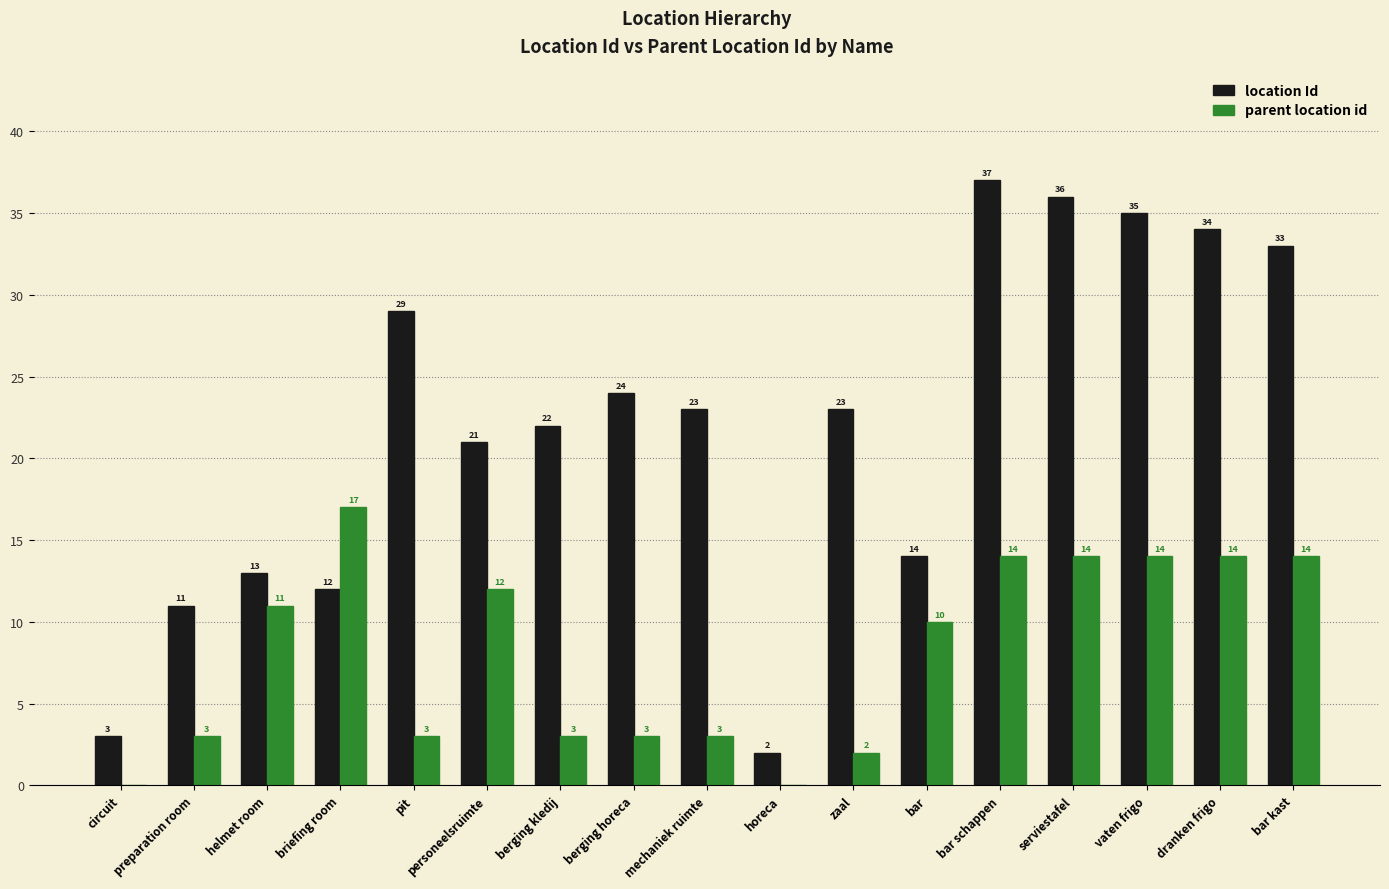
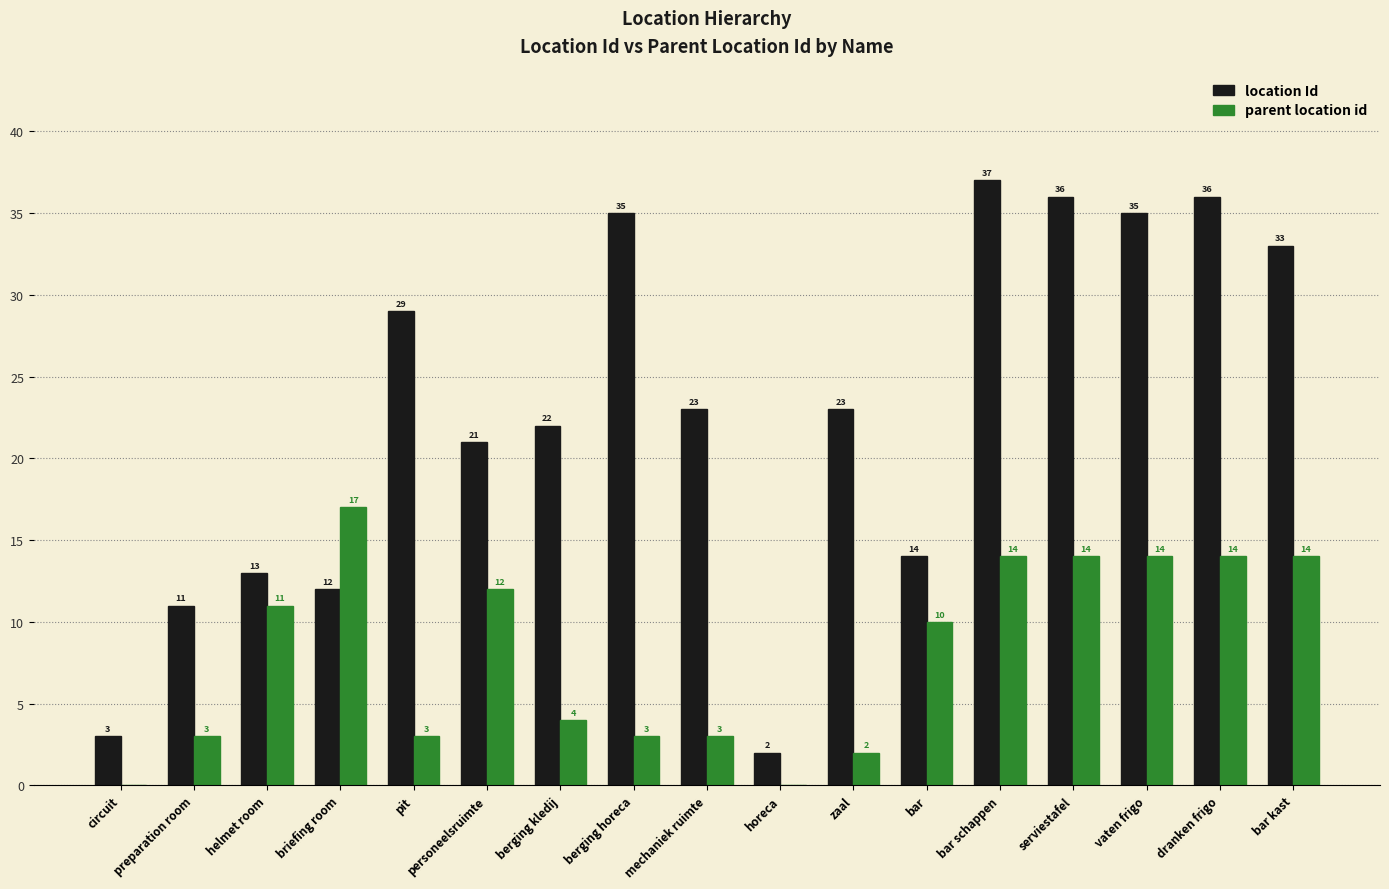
parent location id, berging kledij: 3 -> 4
location Id, berging horeca: 24 -> 35
location Id, dranken frigo: 34 -> 36
